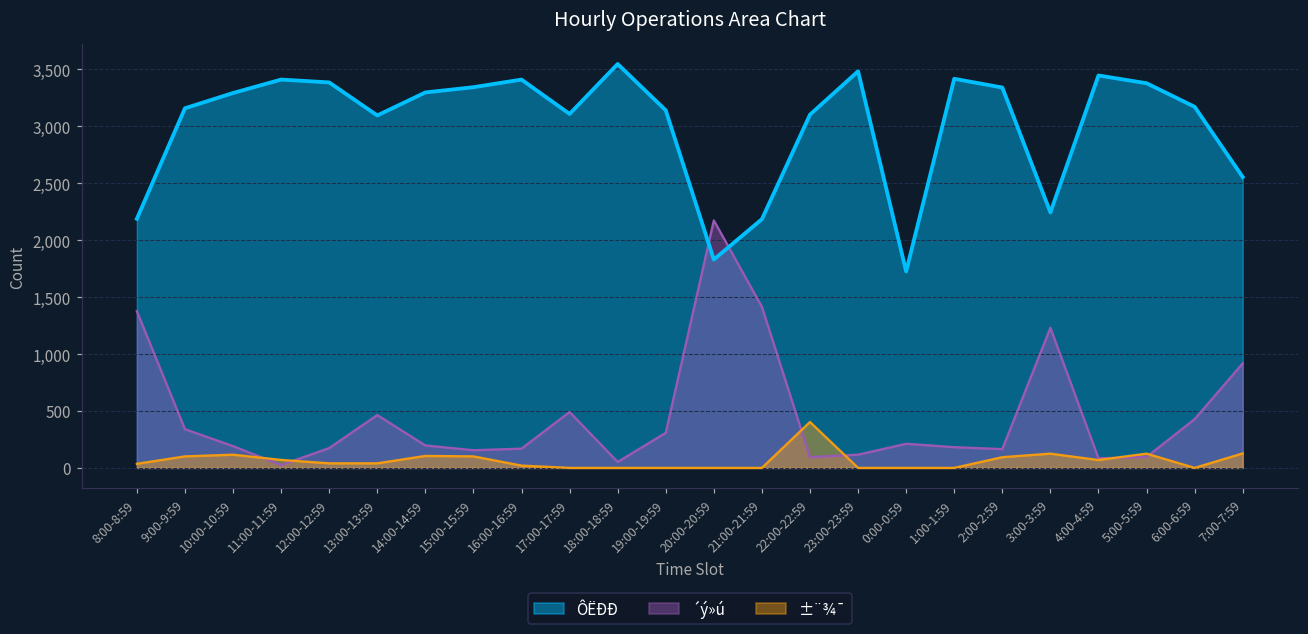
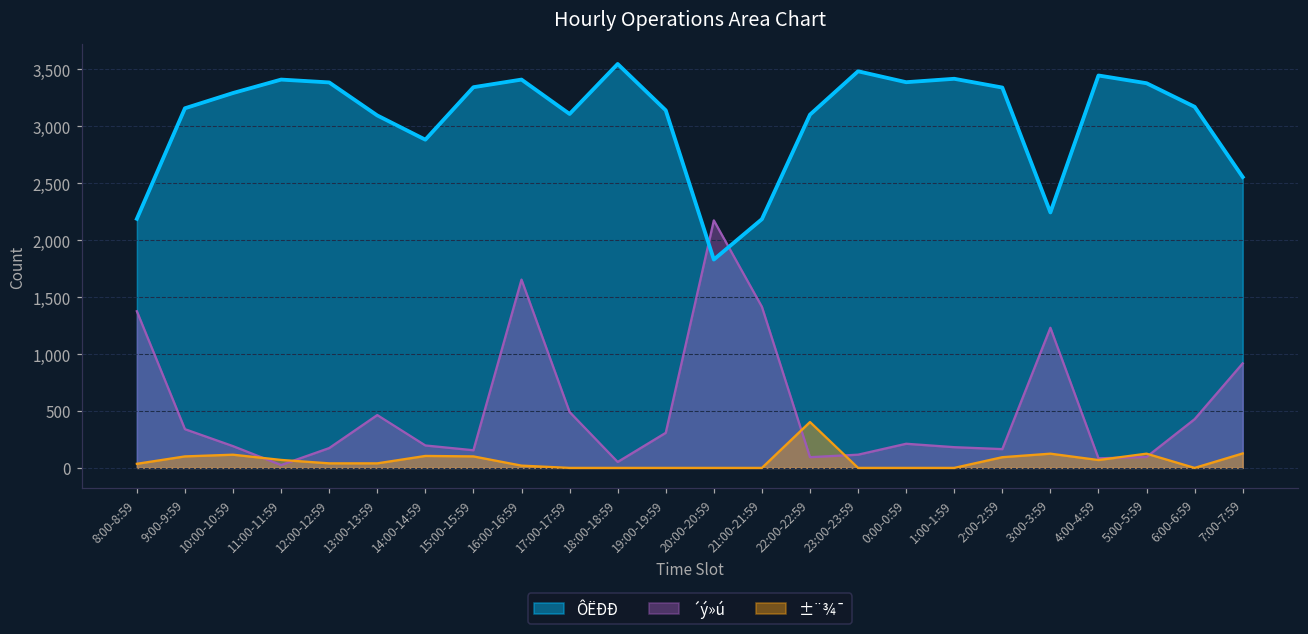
ÔËÐÐ, 14:00-14:59: 3,300 -> 2,880
´ý»ú, 16:00-16:59: 170 -> 1,650
ÔËÐÐ, 0:00-0:59: 1,730 -> 3,390
